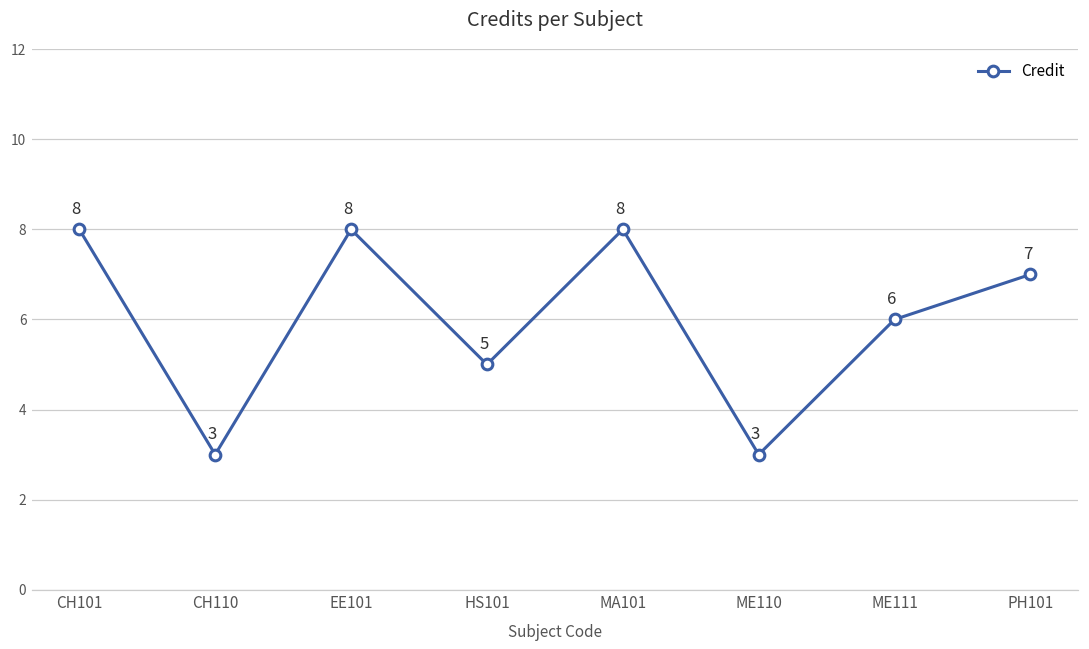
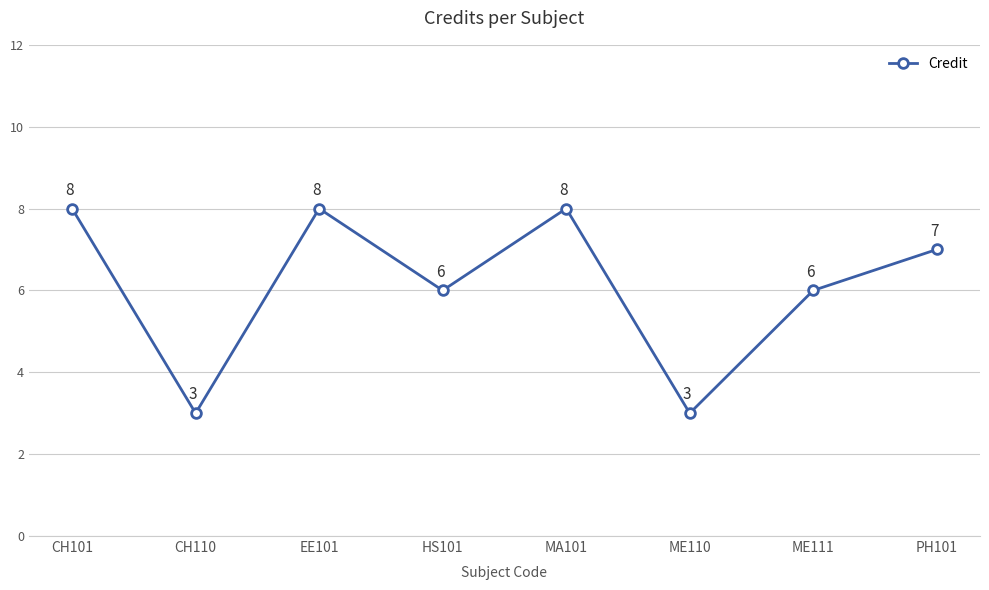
HS101: 5 -> 6
